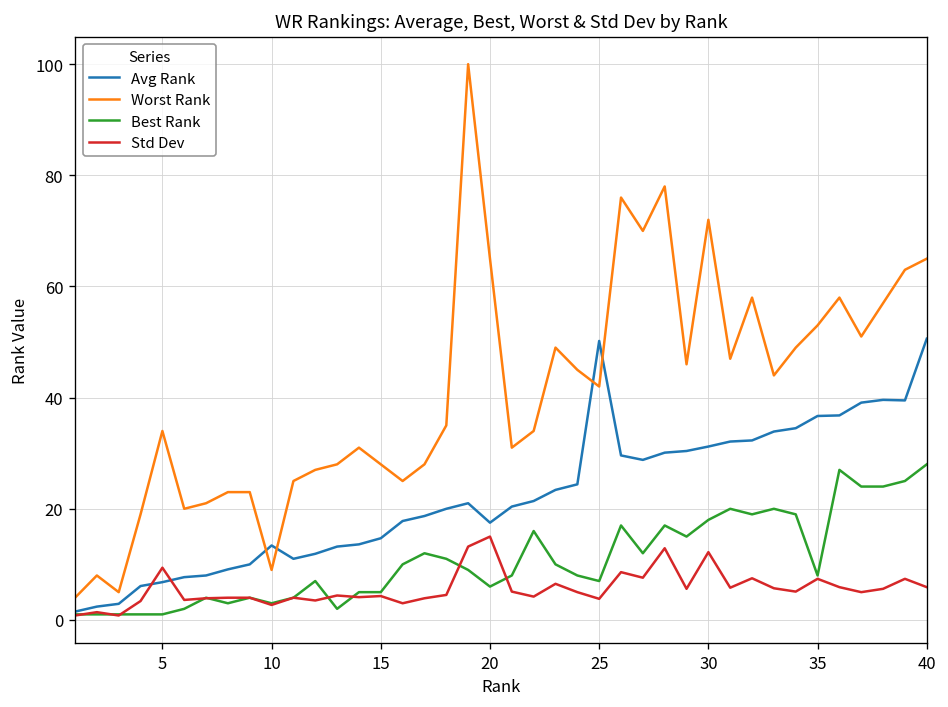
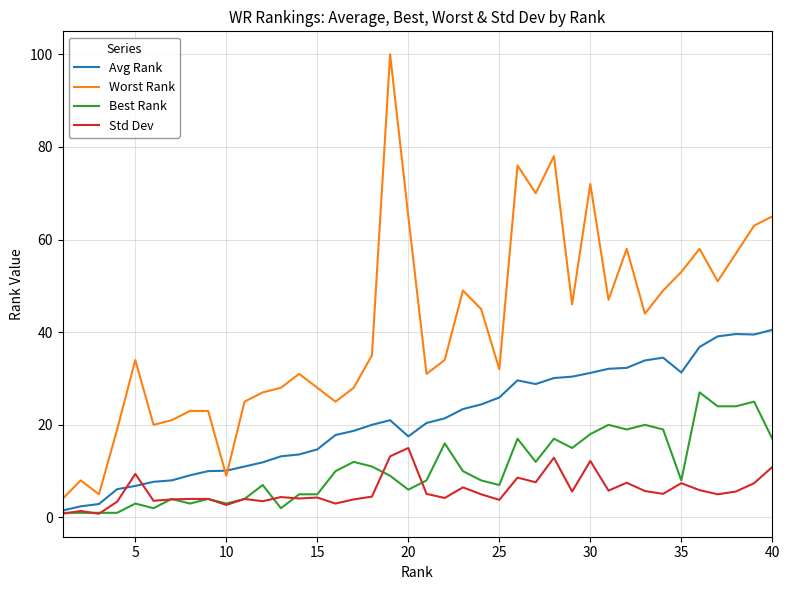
Best Rank, 5: 1 -> 3
Avg Rank, 10: 13 -> 10
Avg Rank, 25: 50 -> 26
Worst Rank, 25: 42 -> 32
Avg Rank, 35: 37 -> 31
Avg Rank, 40: 51 -> 41
Best Rank, 40: 28 -> 17
Std Dev, 40: 6 -> 11
